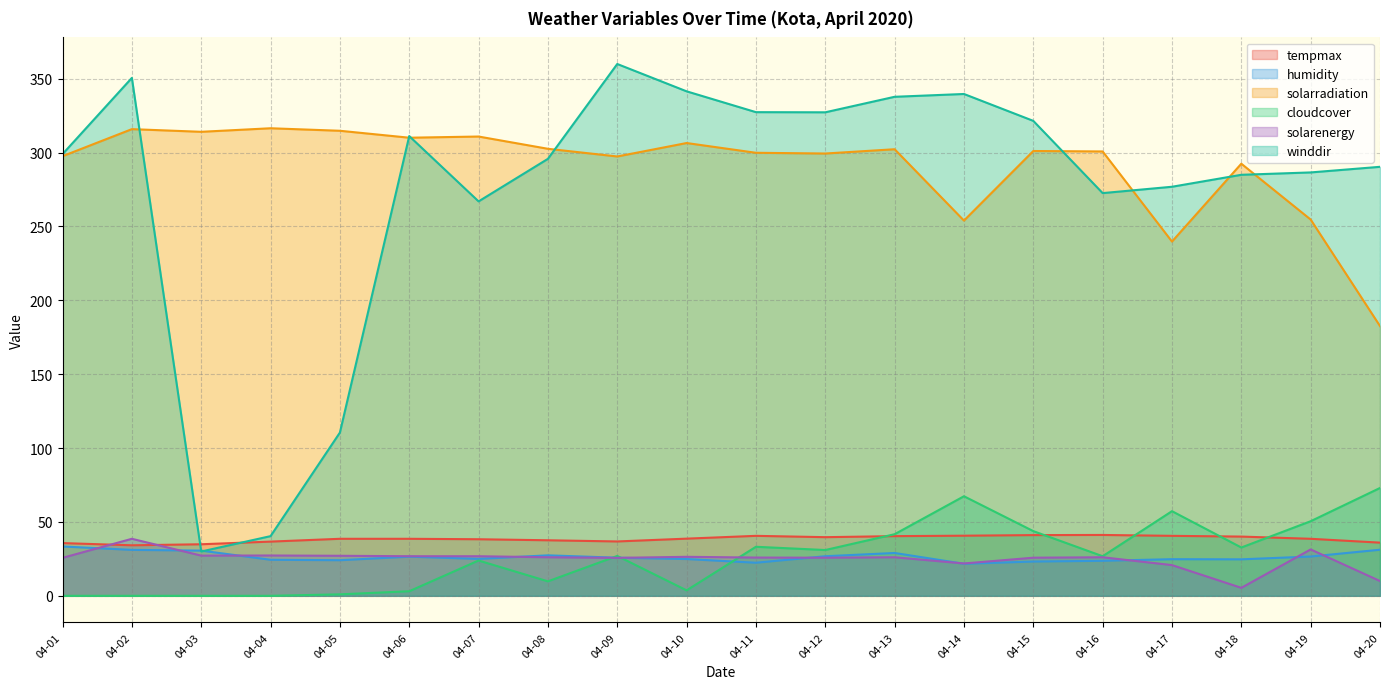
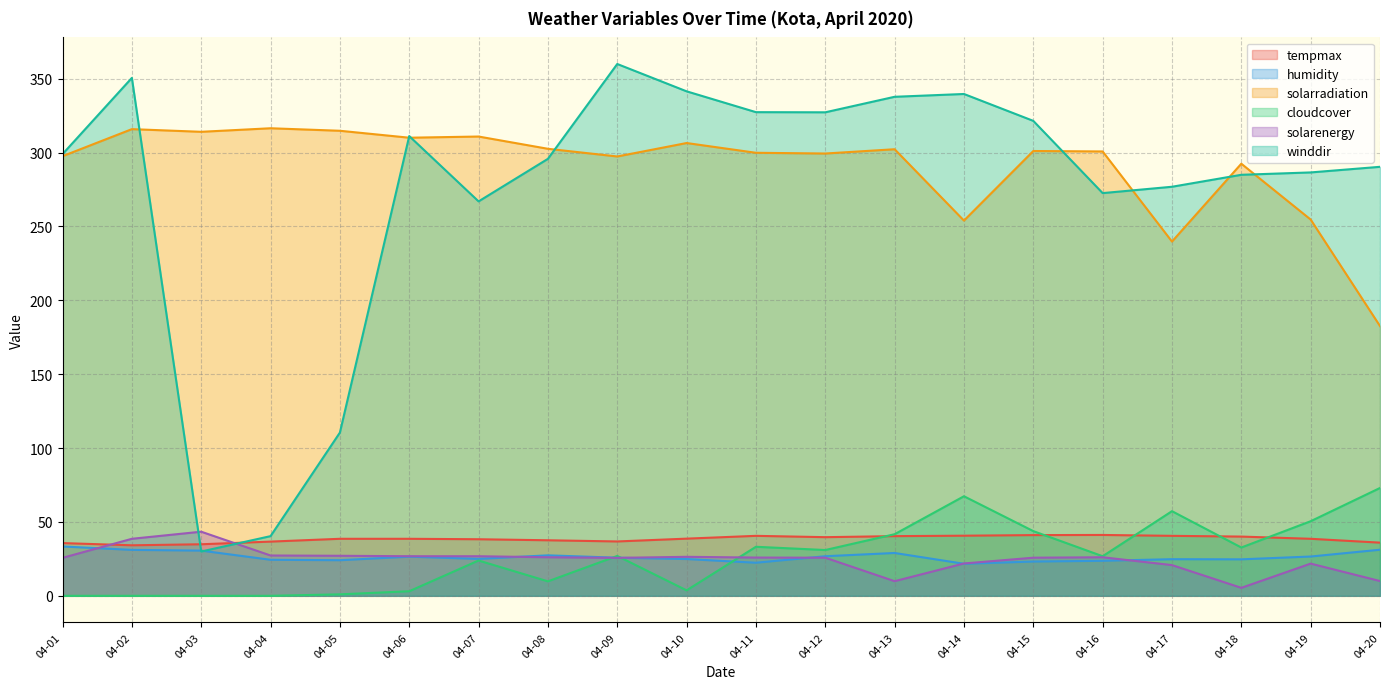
solarenergy, 04-03: 27 -> 43
solarenergy, 04-13: 26 -> 10
solarenergy, 04-19: 31 -> 22
